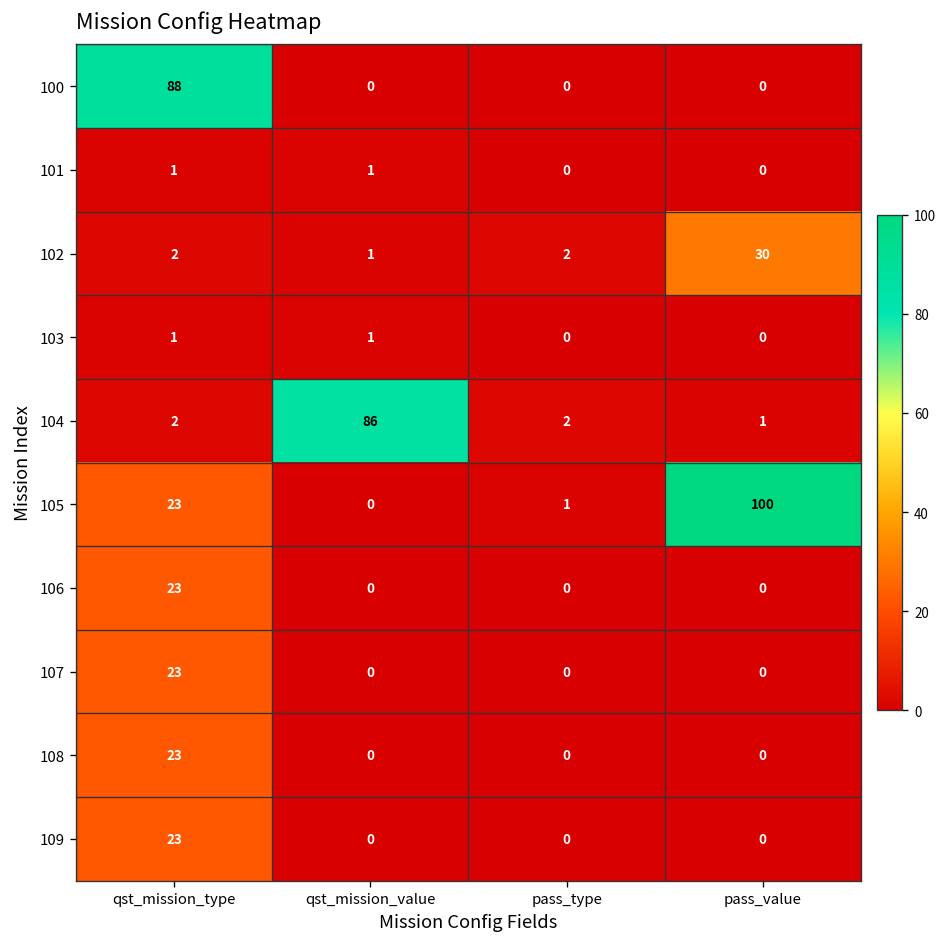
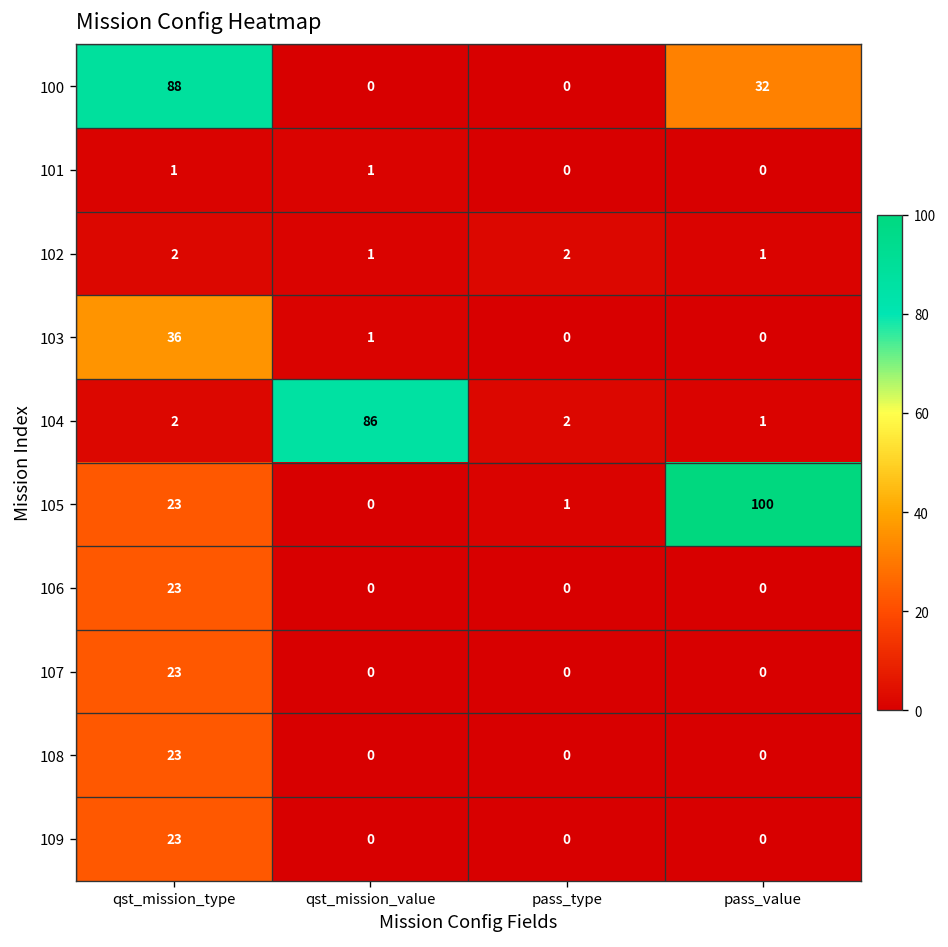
100, pass_value: 0 -> 32
102, pass_value: 30 -> 1
103, qst_mission_type: 1 -> 36
